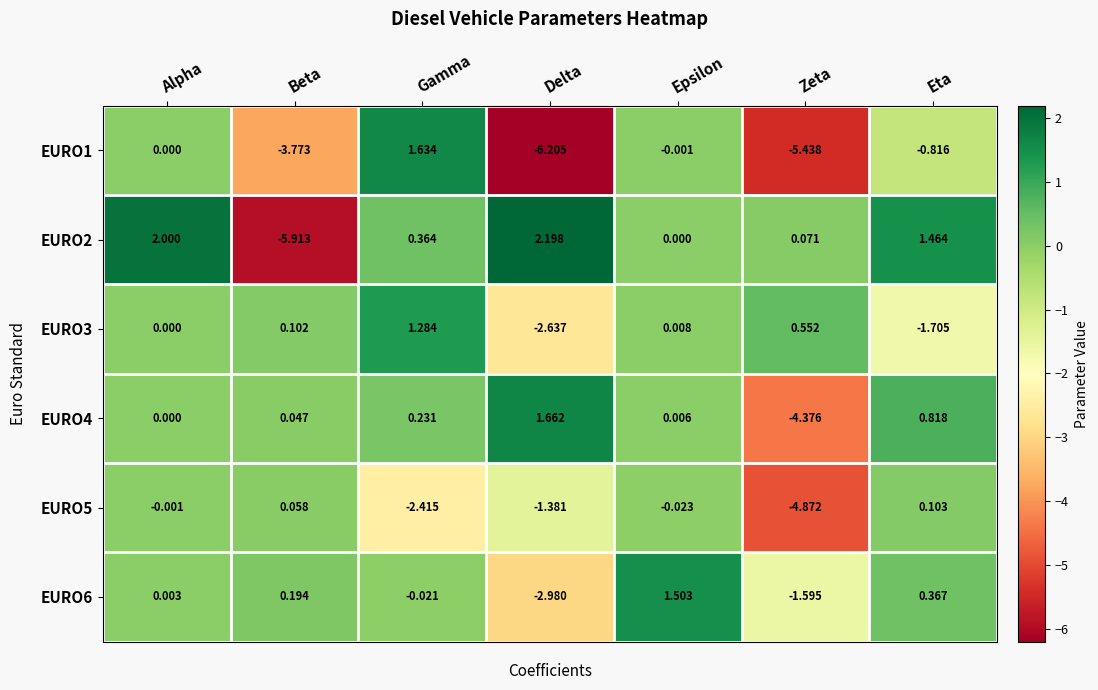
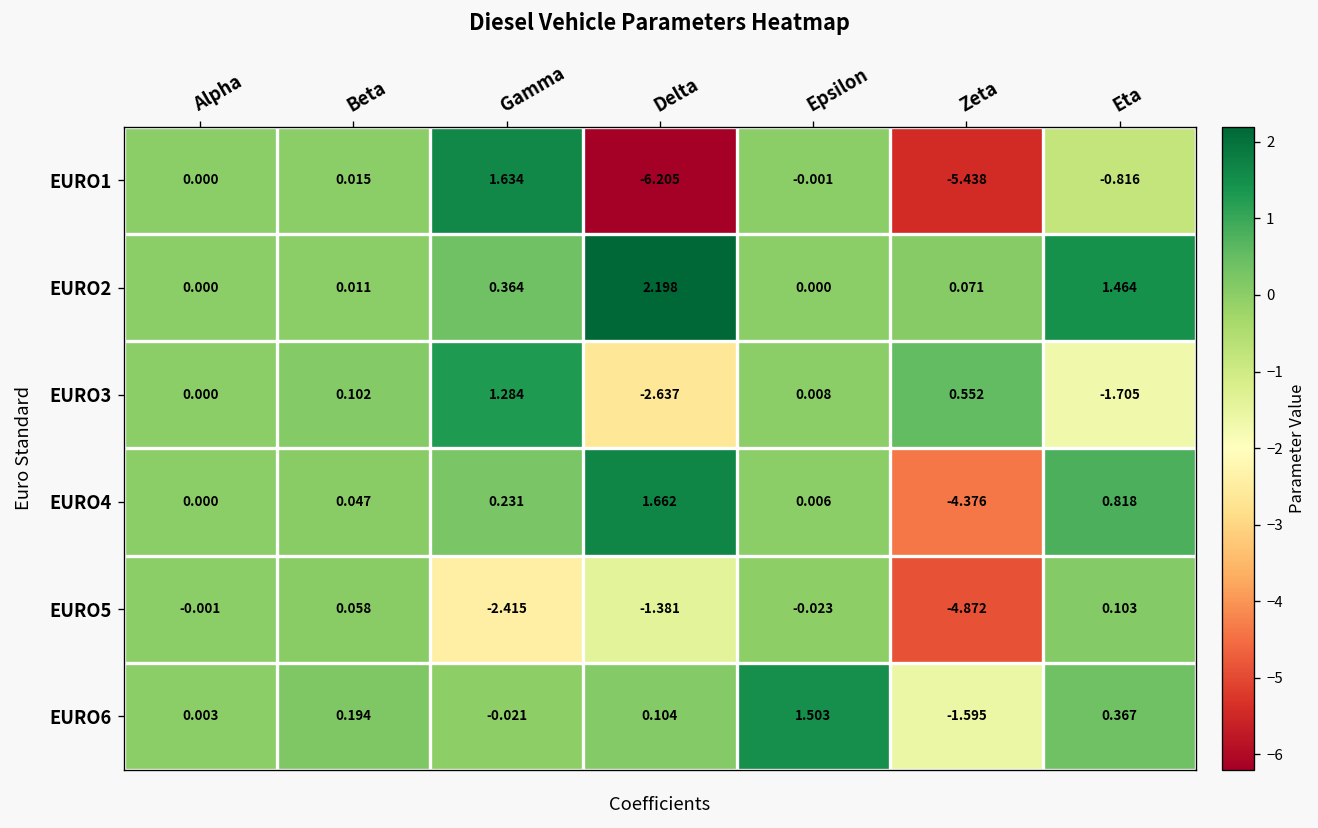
EURO1, Beta: -3.773 -> 0.015
EURO2, Alpha: 2.000 -> 0.000
EURO2, Beta: -5.913 -> 0.011
EURO6, Delta: -2.980 -> 0.104
